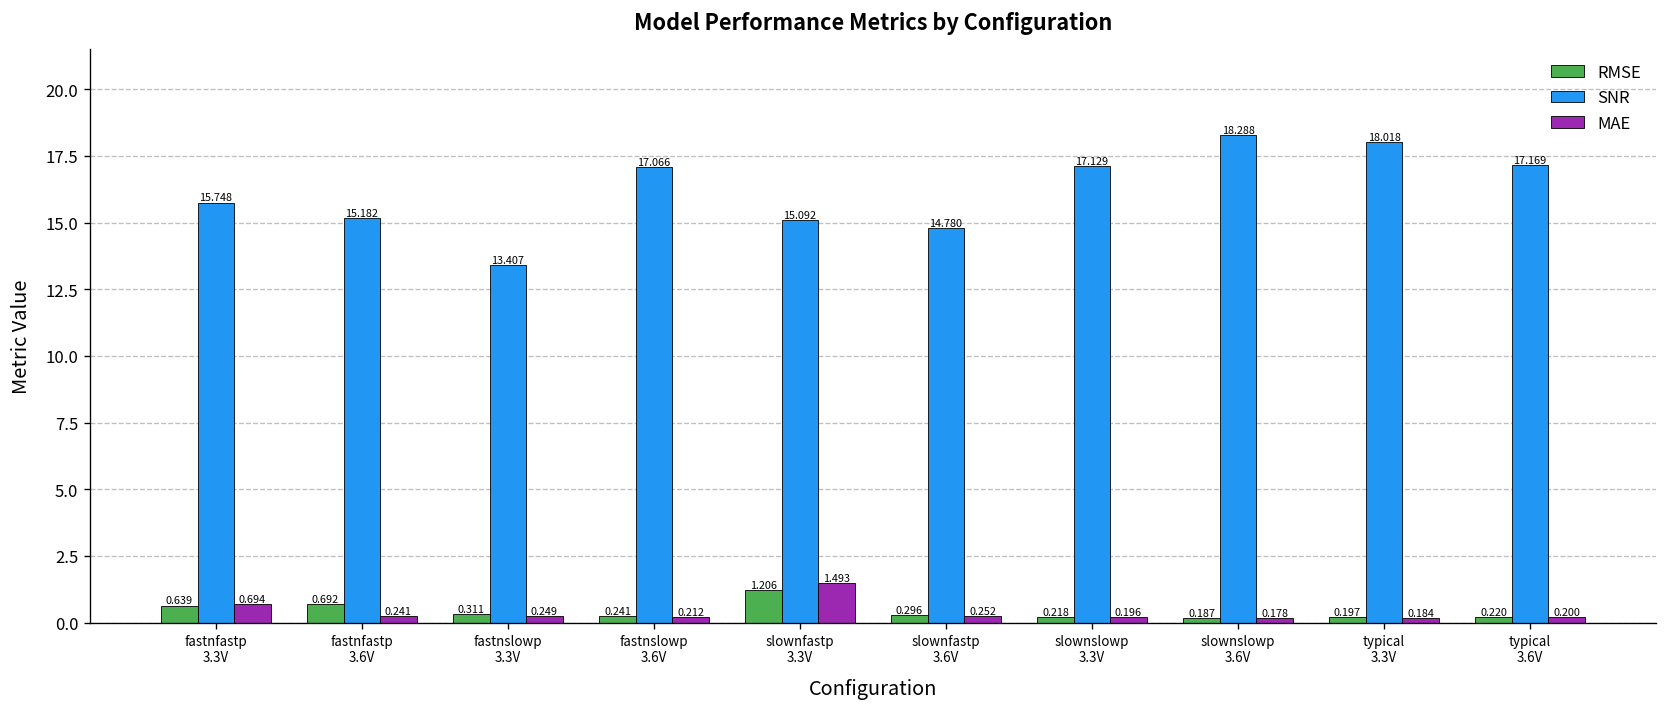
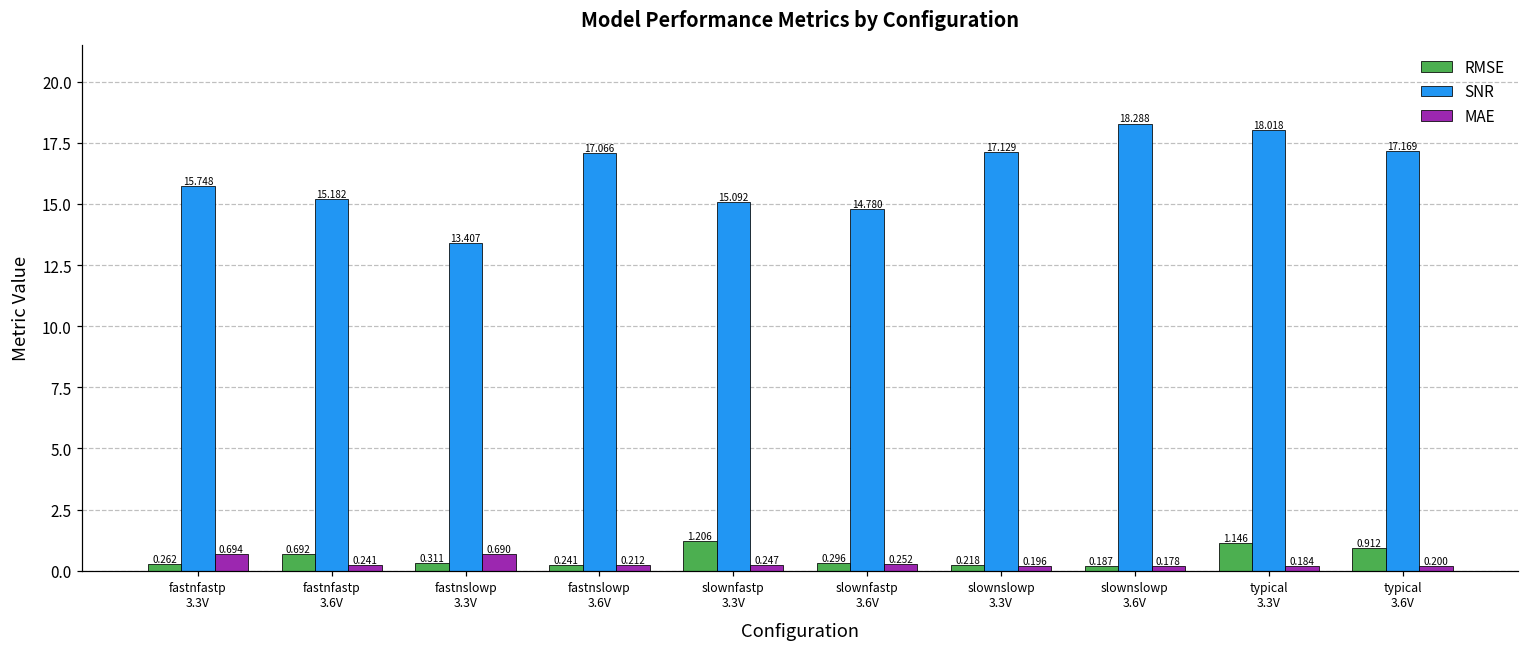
RMSE, fastnfastp 3.3V: 0.639 -> 0.262
MAE, fastnslowp 3.3V: 0.249 -> 0.690
MAE, slownfastp 3.3V: 1.493 -> 0.247
RMSE, typical 3.3V: 0.197 -> 1.146
RMSE, typical 3.6V: 0.220 -> 0.912
